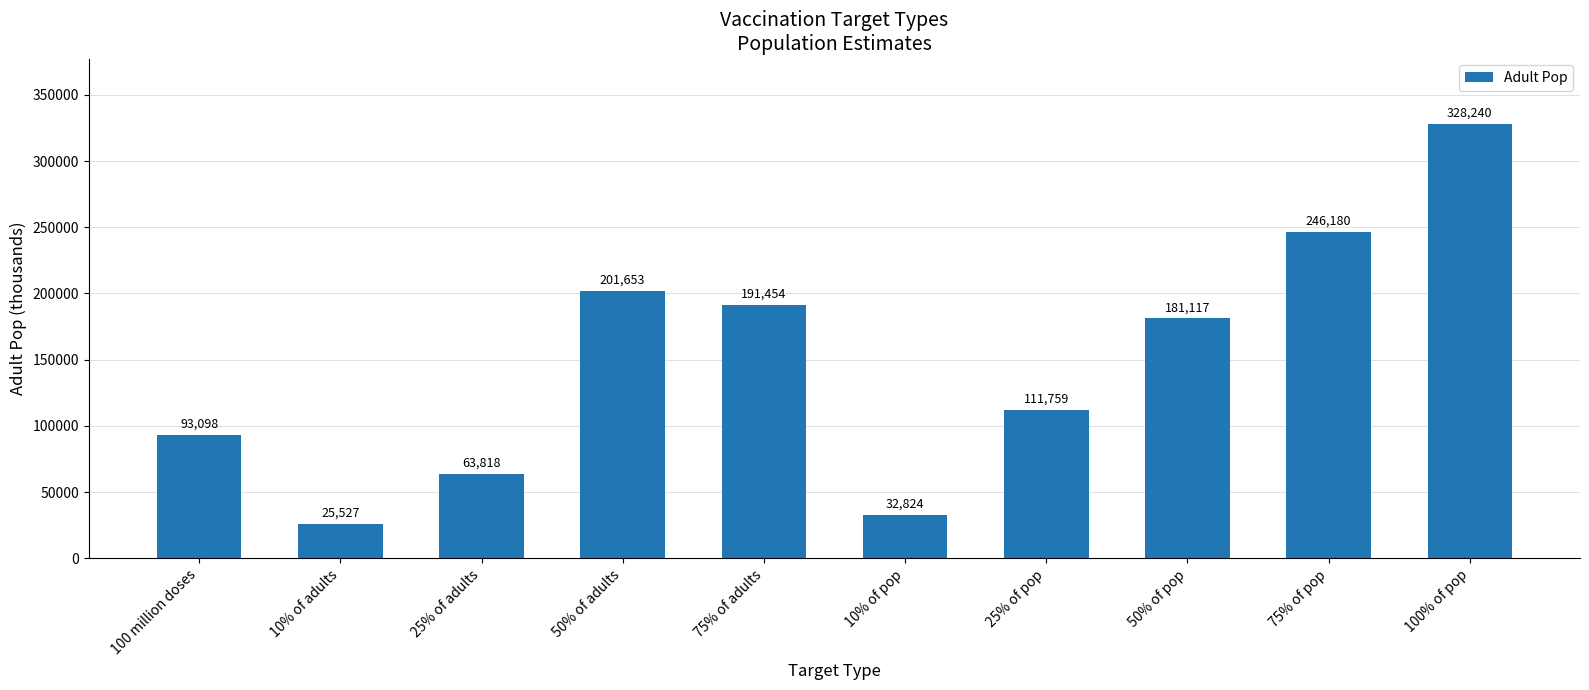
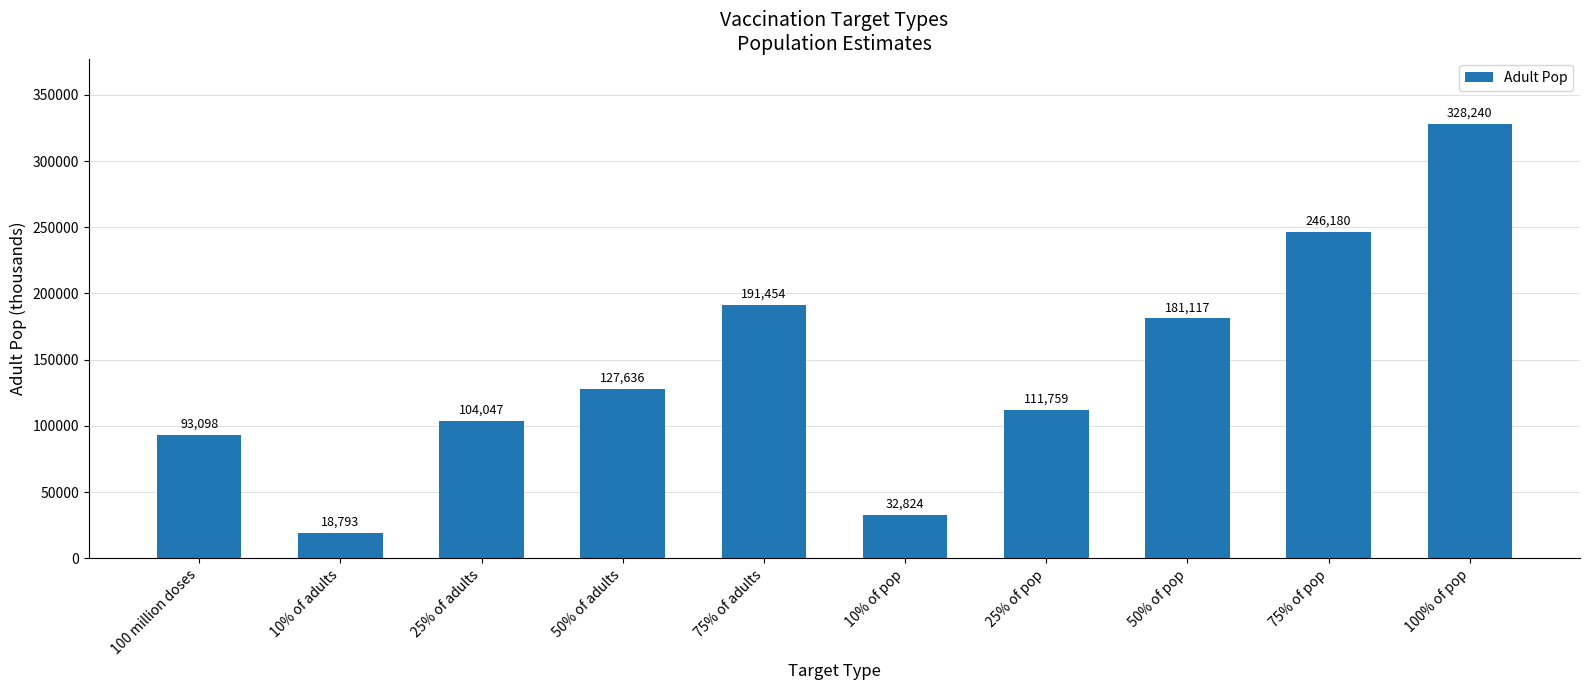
10% of adults: 25,527 -> 18,793
25% of adults: 63,818 -> 104,047
50% of adults: 201,653 -> 127,636
